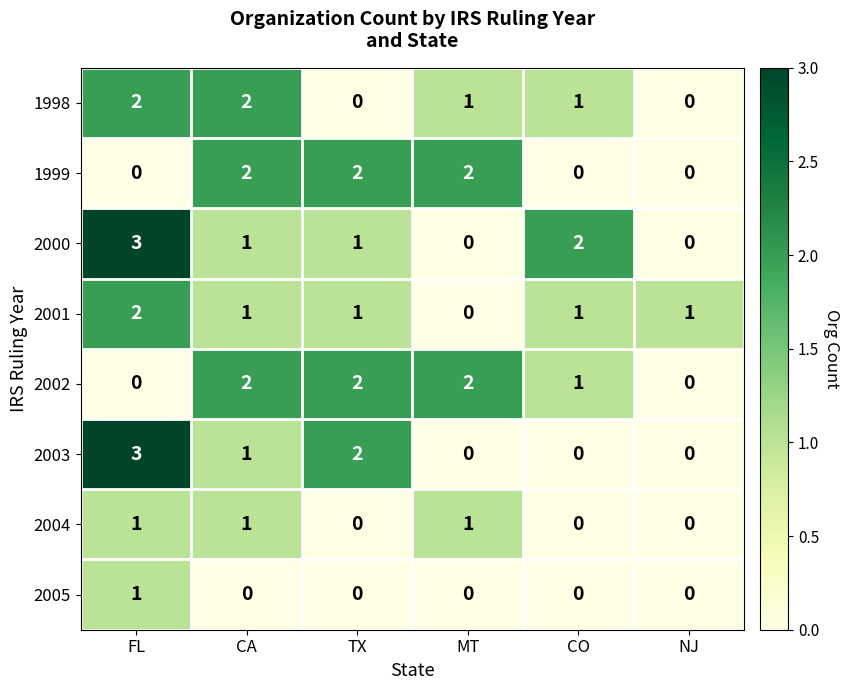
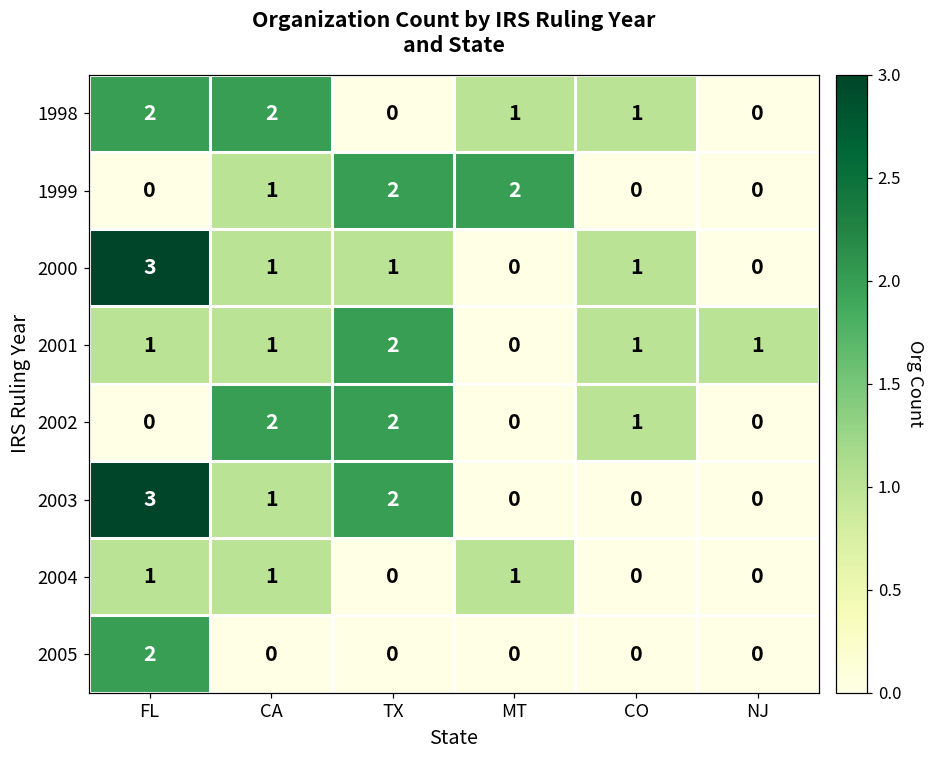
1999, CA: 2 -> 1
2000, CO: 2 -> 1
2001, FL: 2 -> 1
2001, TX: 1 -> 2
2002, MT: 2 -> 0
2005, FL: 1 -> 2
